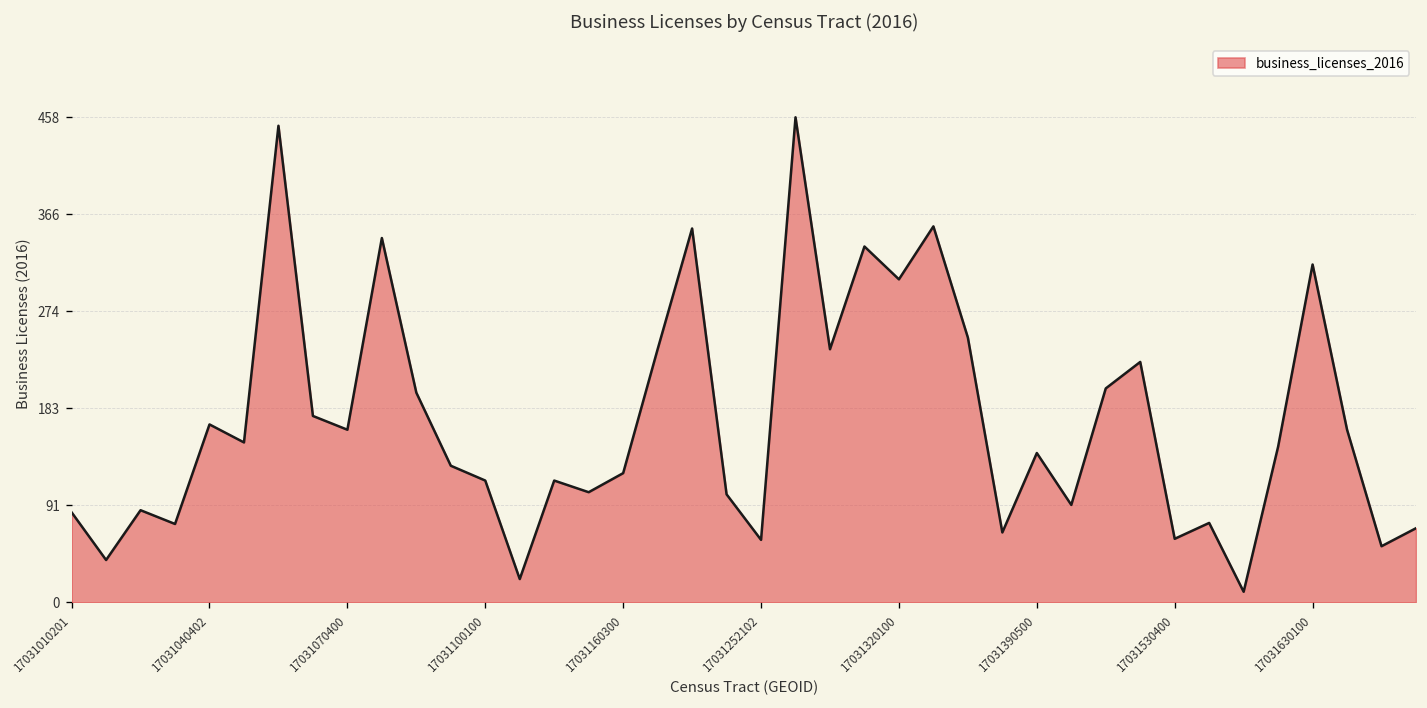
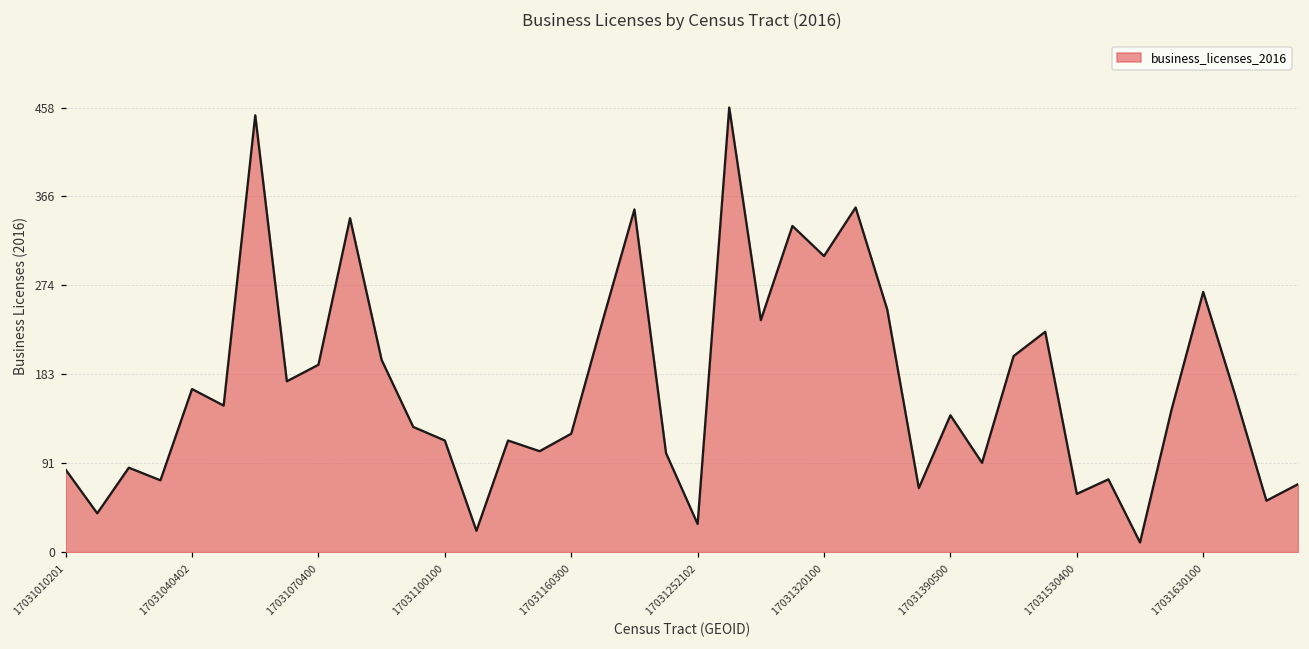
17031070400: 160 -> 190
17031252102: 60 -> 30
17031630100: 320 -> 270
